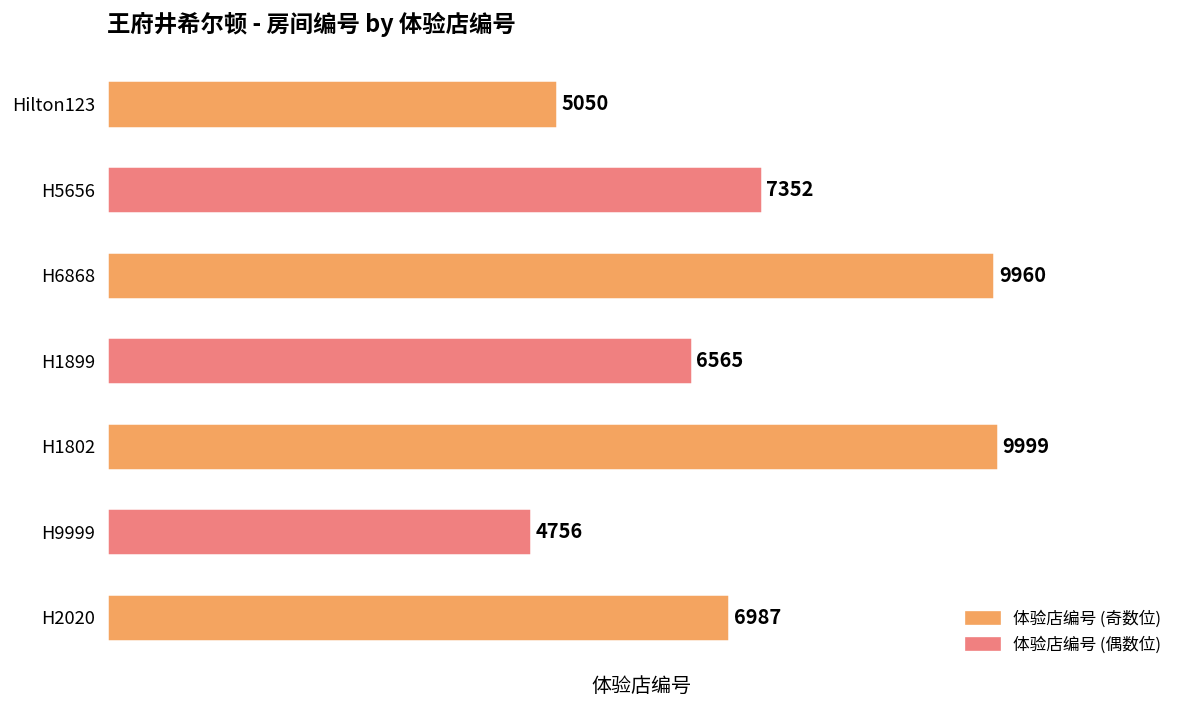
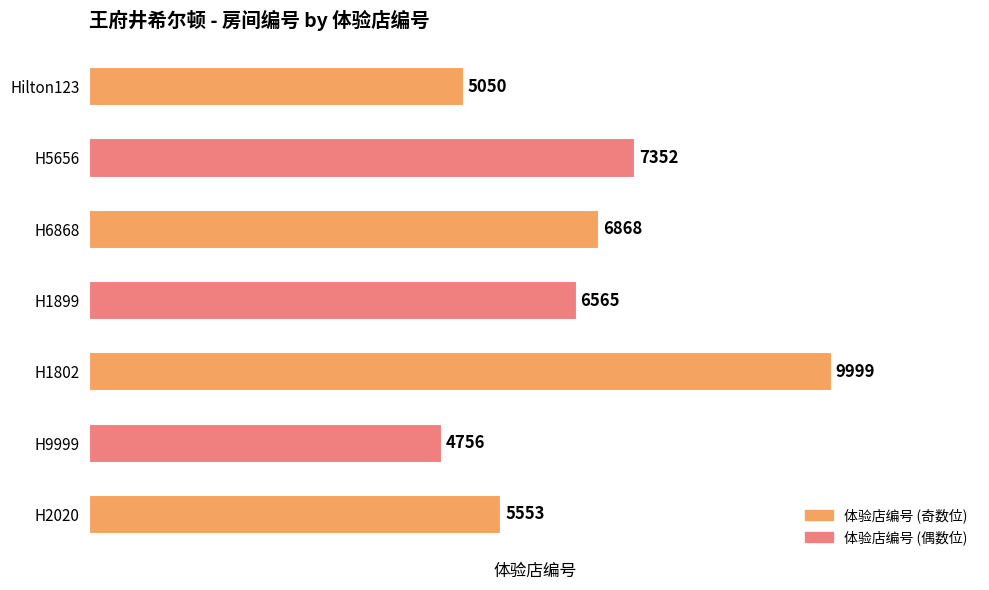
H6868: 9960 -> 6868
H2020: 6987 -> 5553
